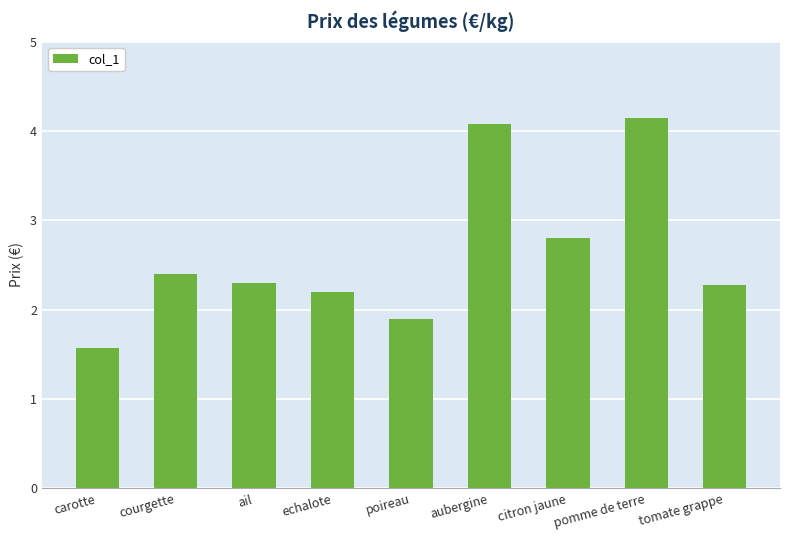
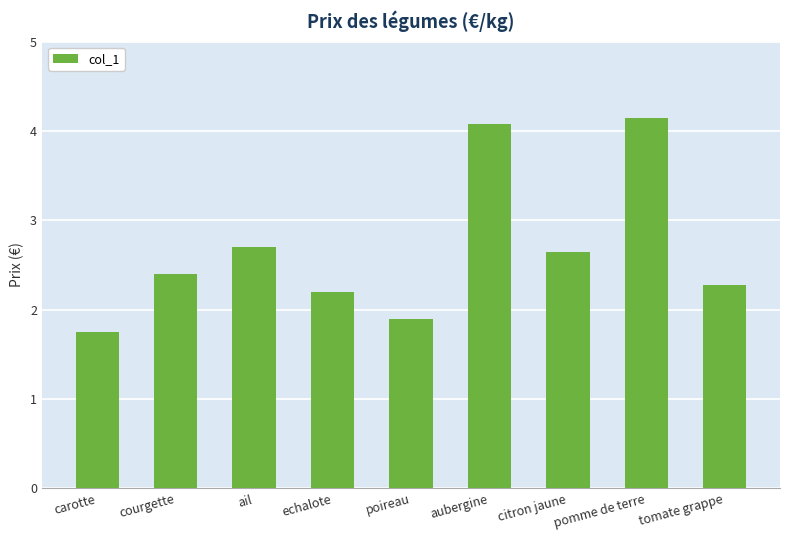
carotte: 1.6 -> 1.8
ail: 2.3 -> 2.7
citron jaune: 2.8 -> 2.6
